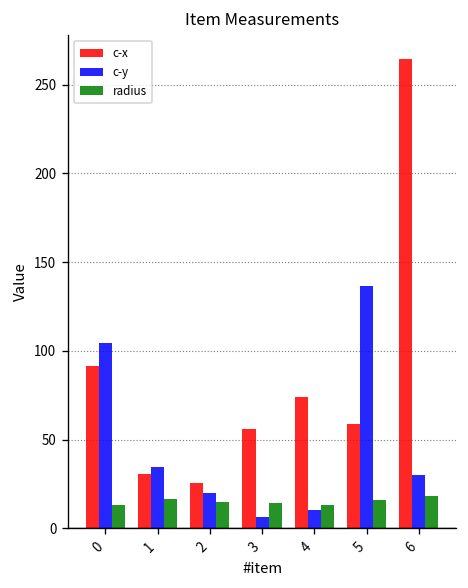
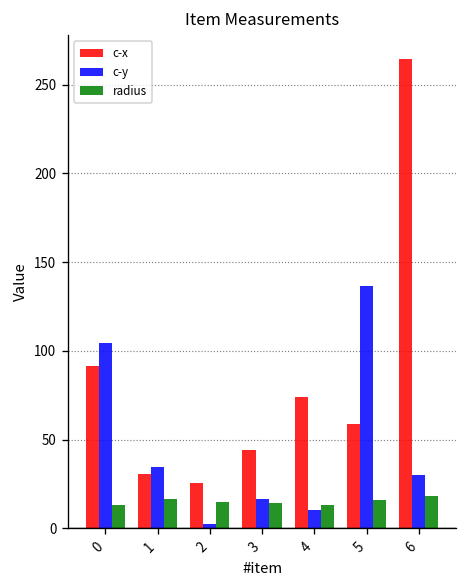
c-y, 2: 20 -> 3
c-x, 3: 56 -> 44
c-y, 3: 6 -> 17
